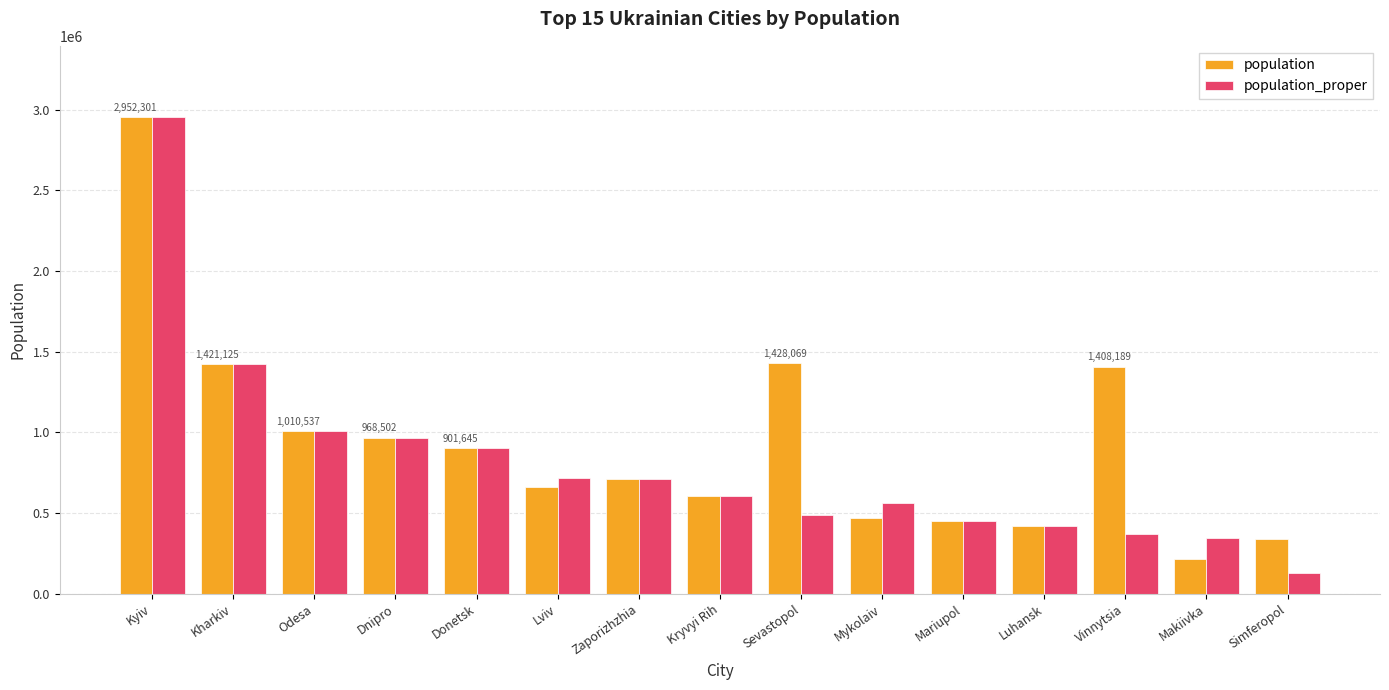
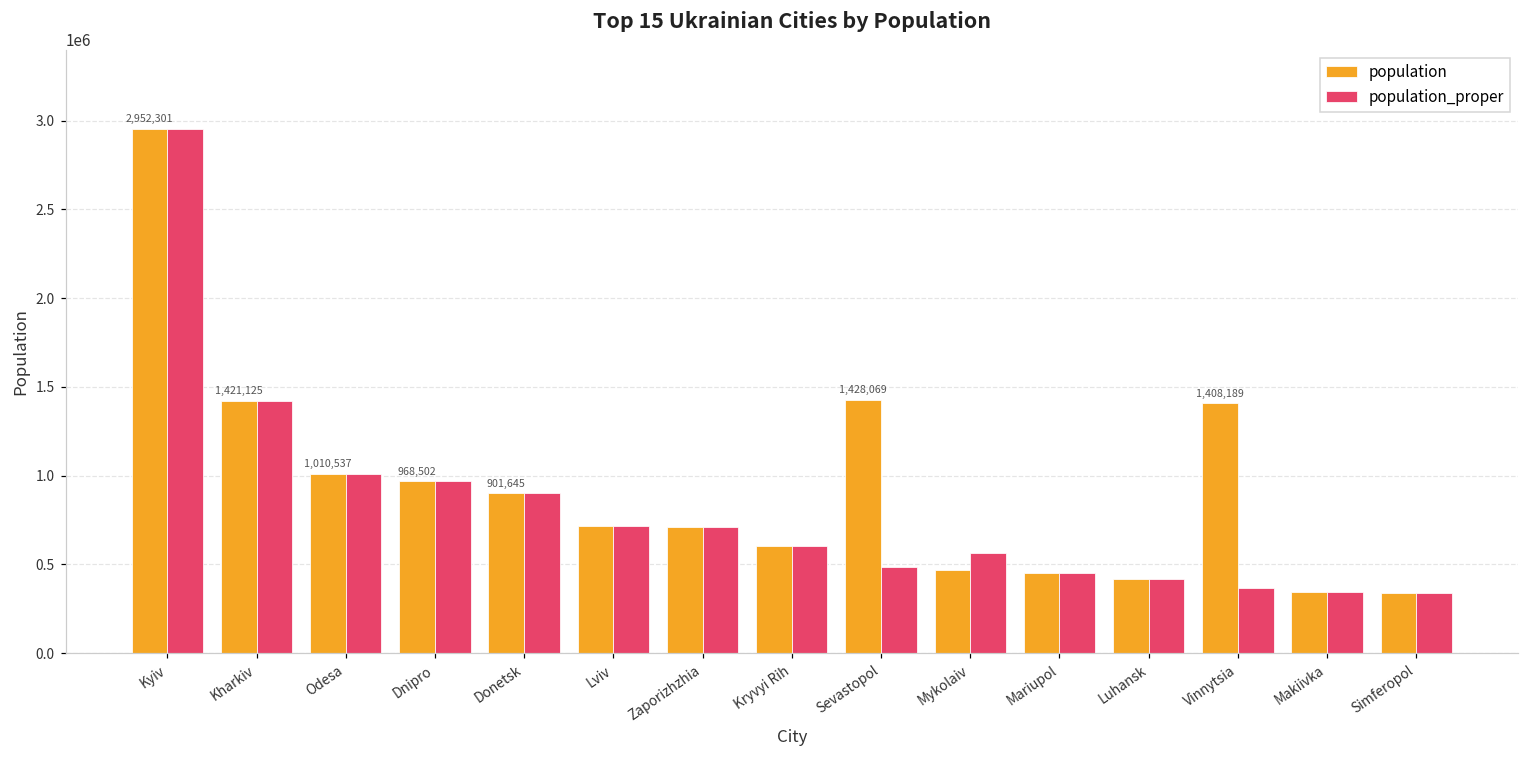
population, Lviv: 660000 -> 720000
population, Makiivka: 220000 -> 340000
population_proper, Simferopol: 130000 -> 340000
